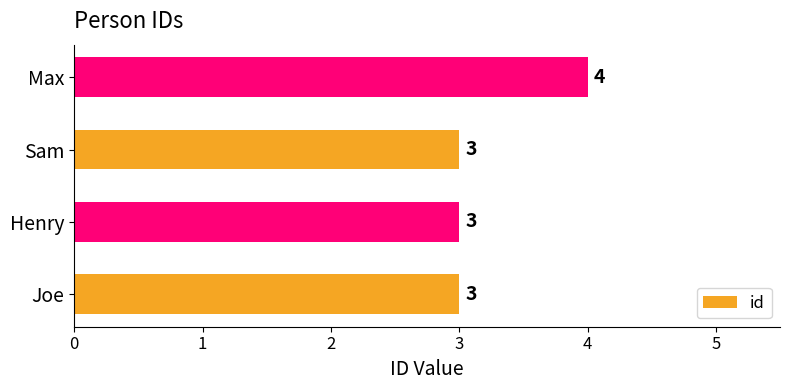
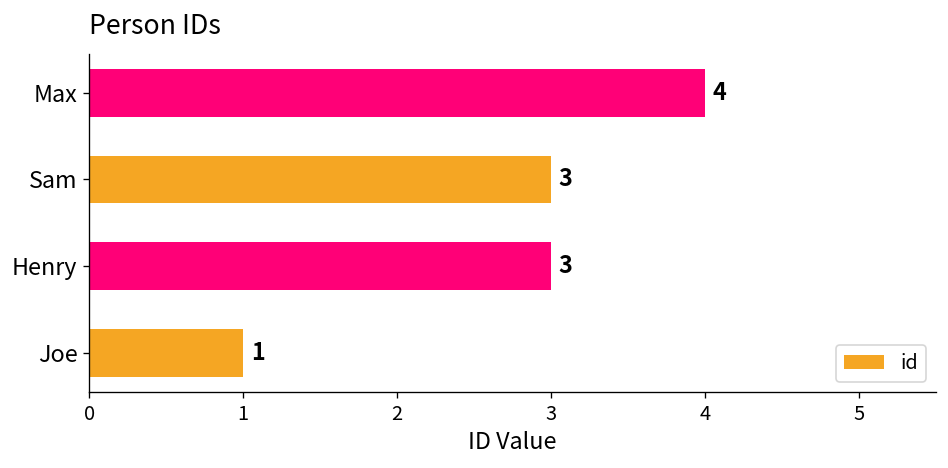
Joe: 3 -> 1
